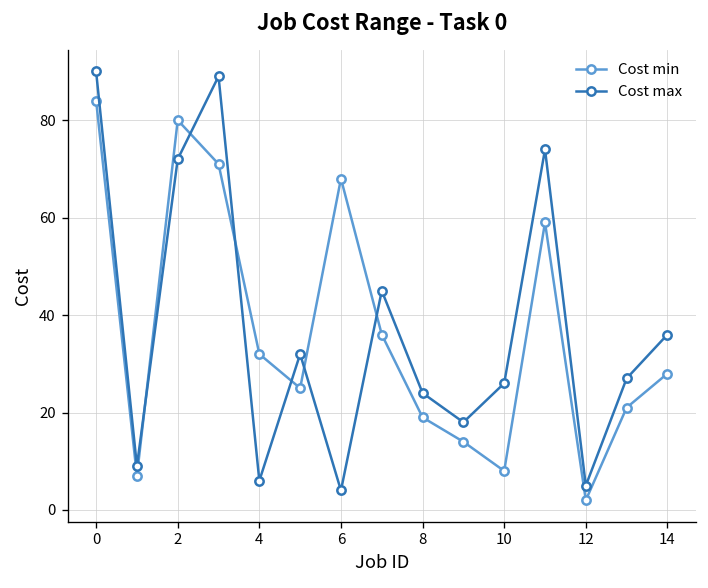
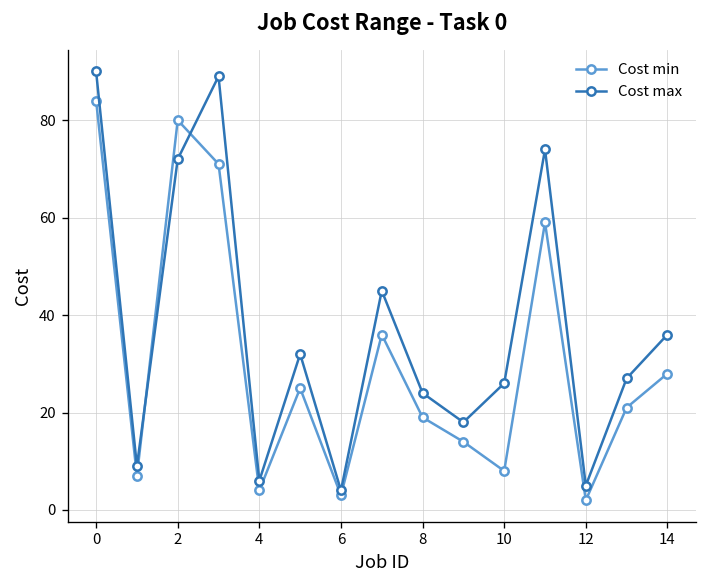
Cost min, 4: 32 -> 4
Cost min, 6: 68 -> 3
